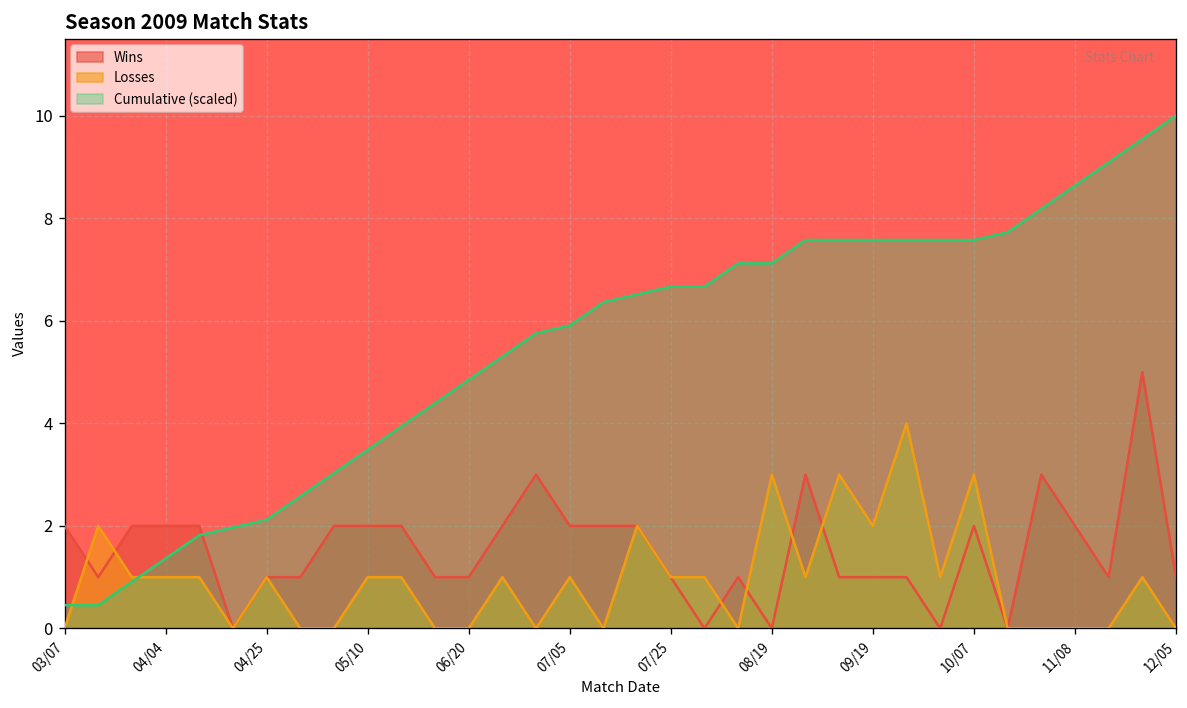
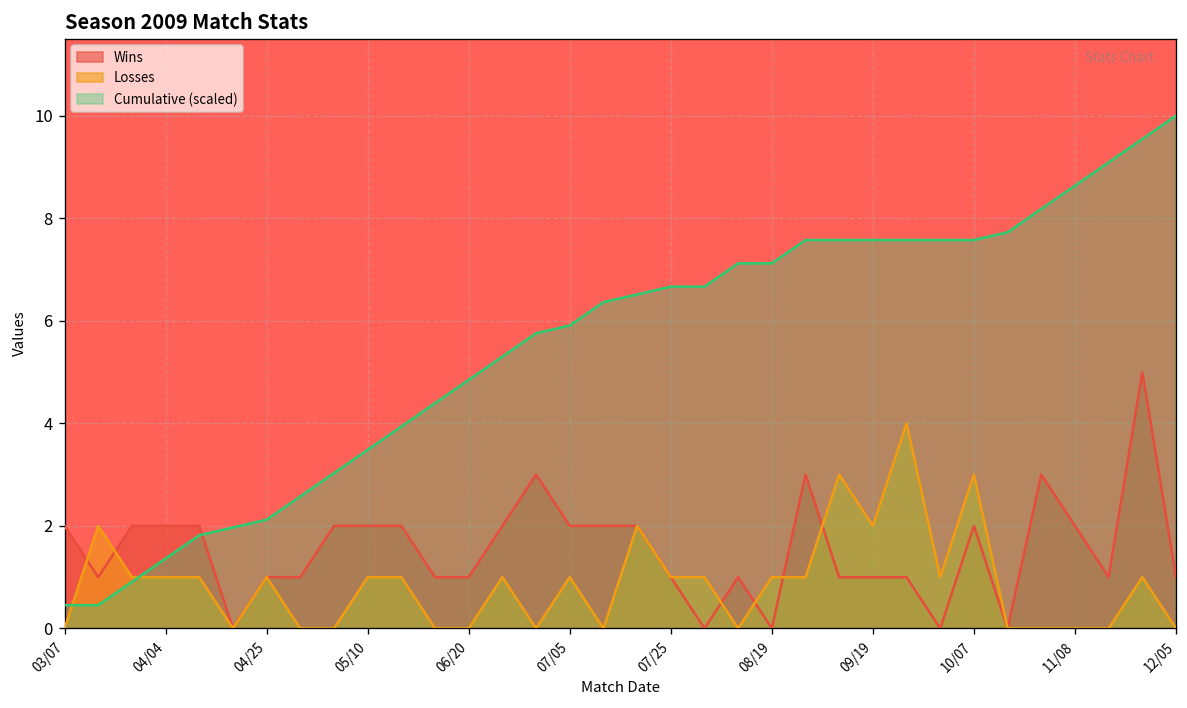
Losses, 08/19: 3 -> 1
